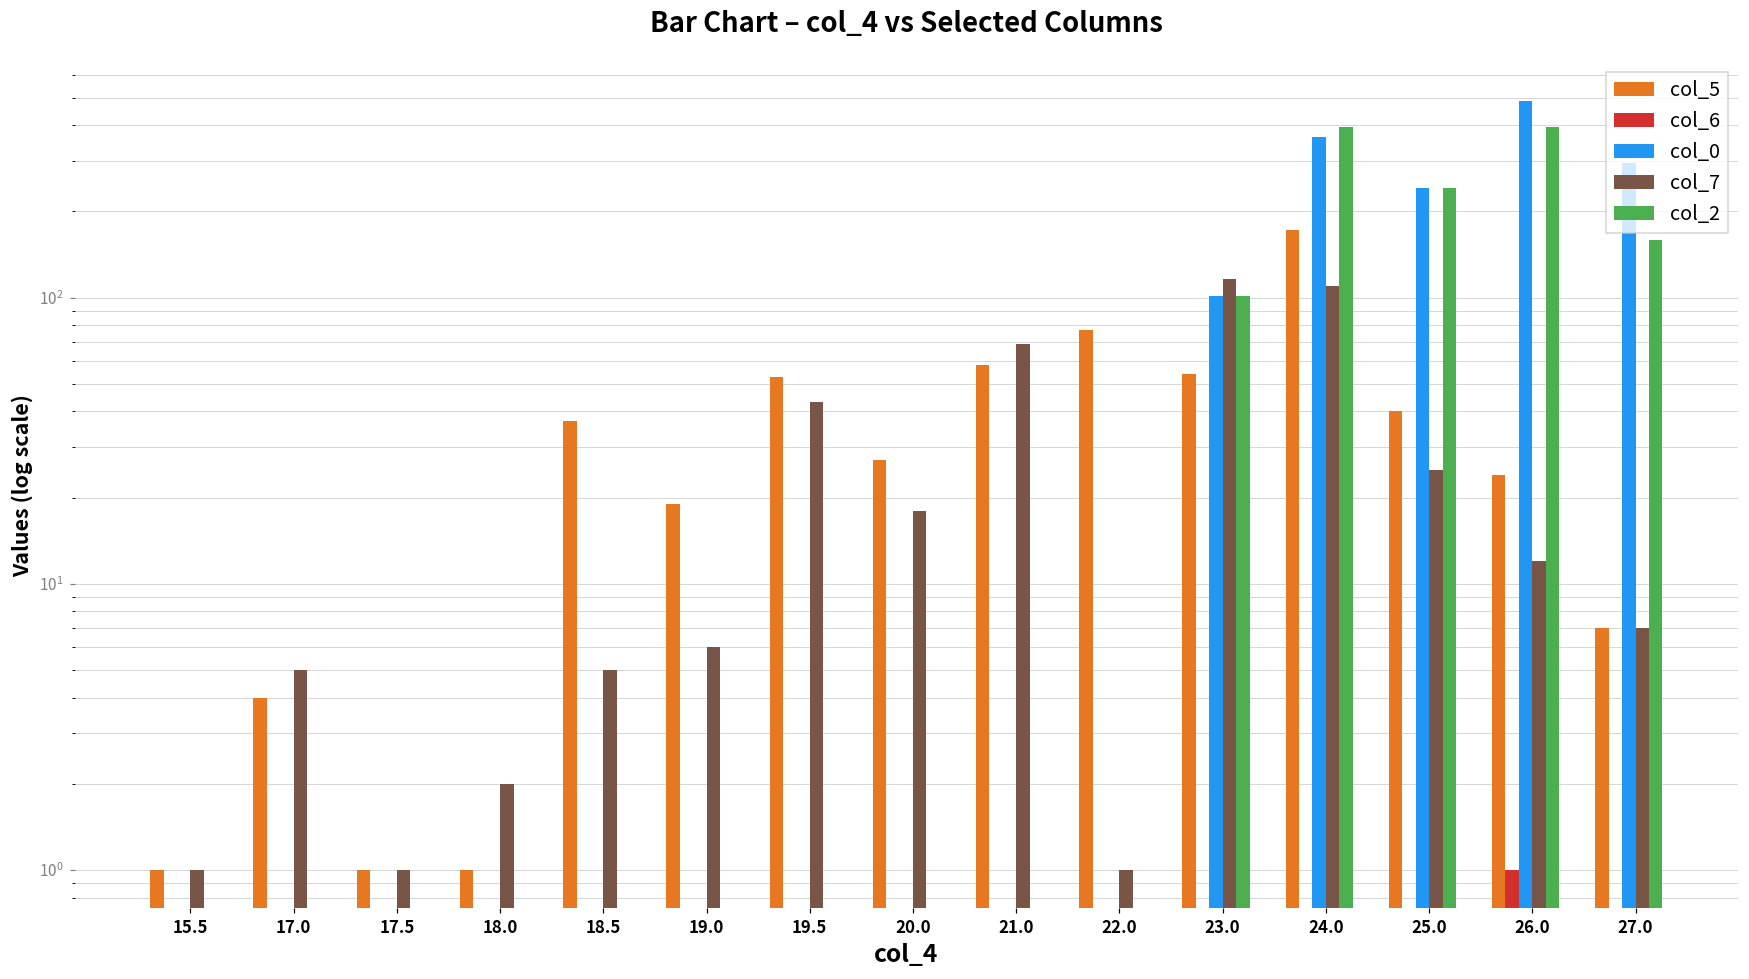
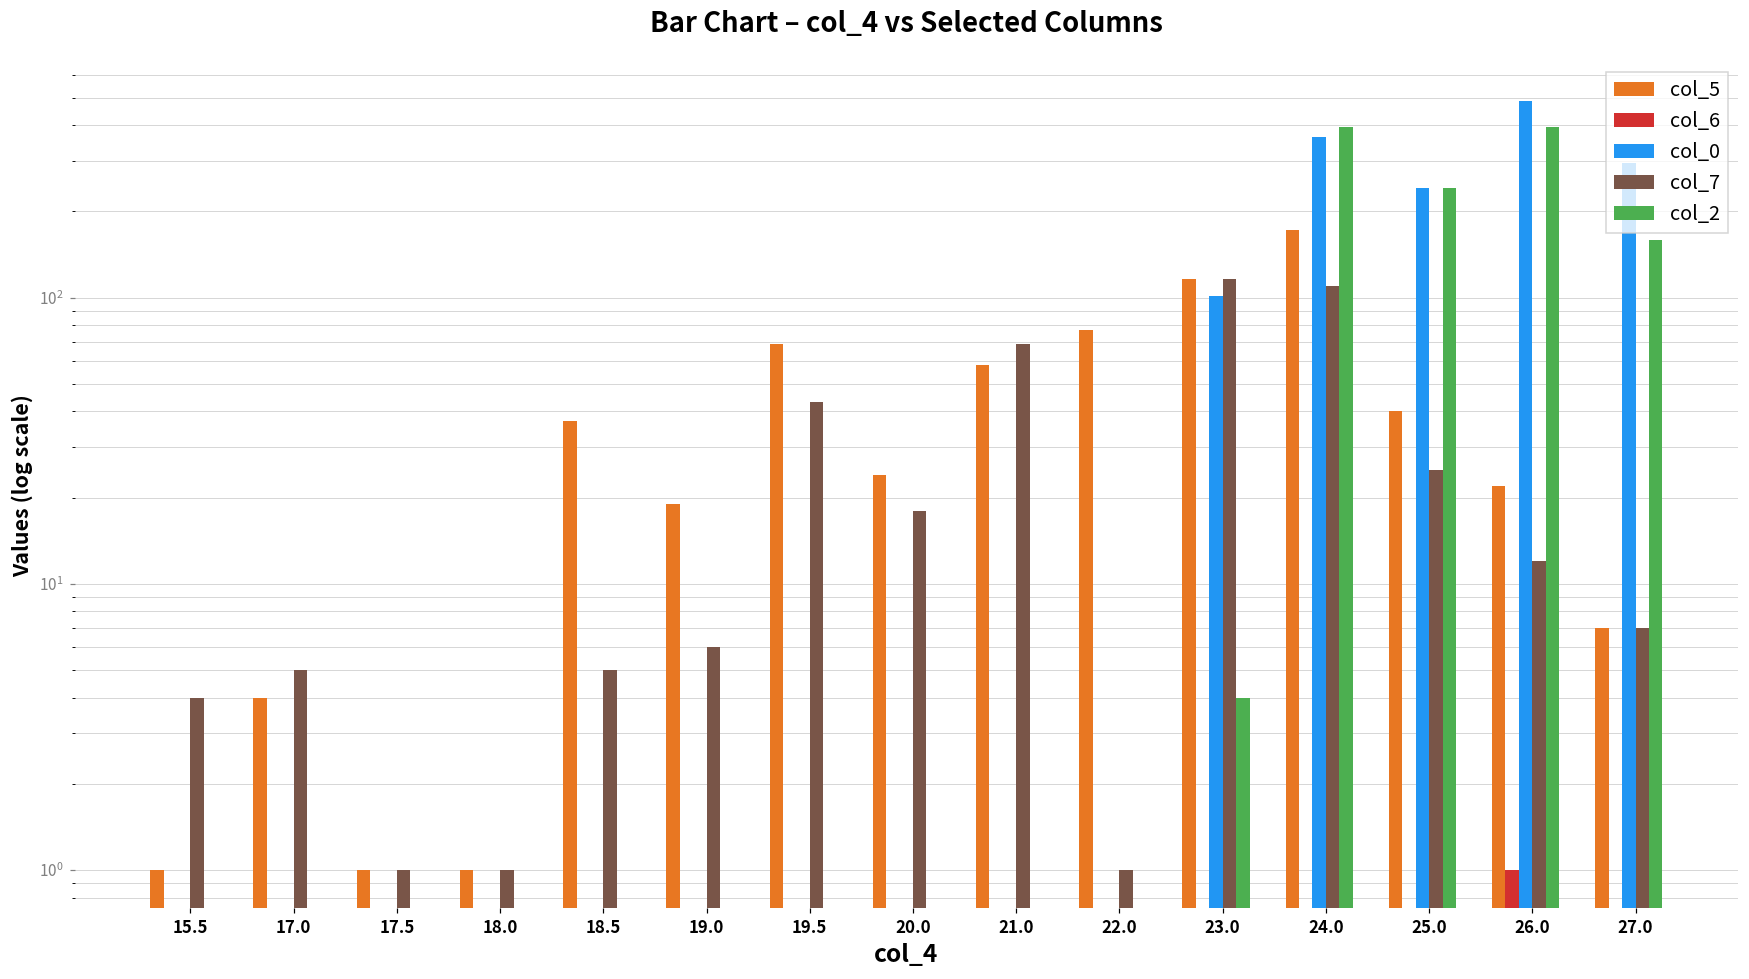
col_7, 15.5: 1 -> 4
col_7, 18.0: 2 -> 1
col_5, 19.5: 53 -> 69
col_5, 20.0: 27 -> 24
col_5, 23.0: 54 -> 120
col_2, 23.0: 101 -> 4
col_5, 26.0: 24 -> 22
